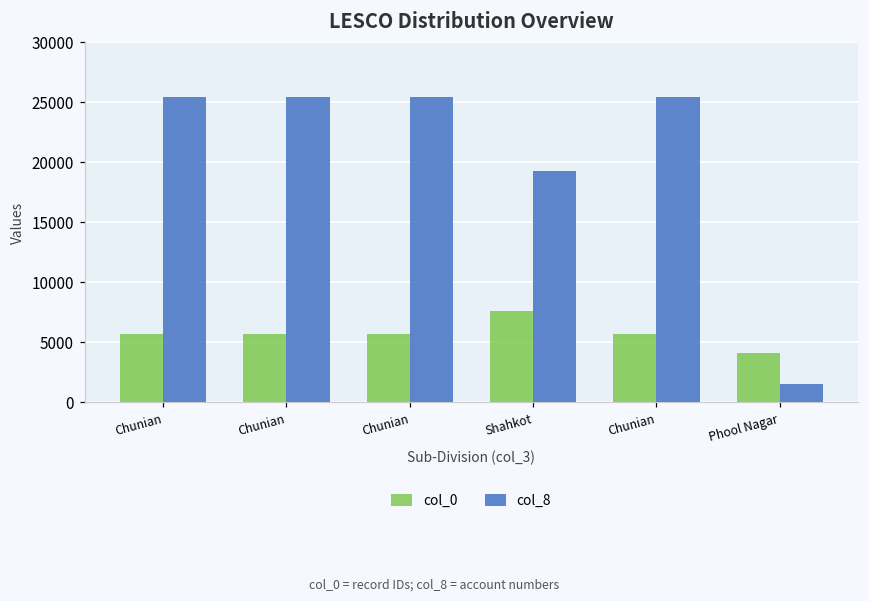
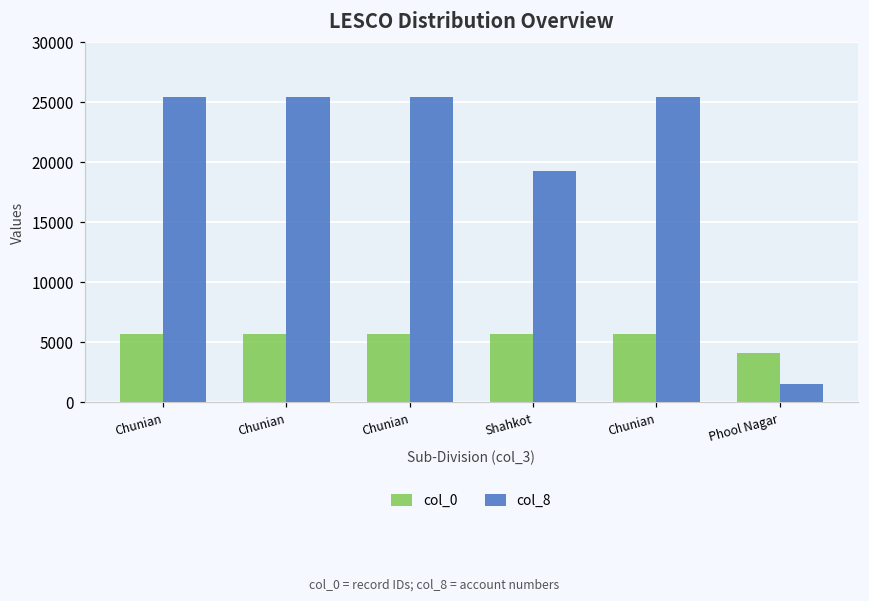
col_0, Shahkot: 7600 -> 5600
